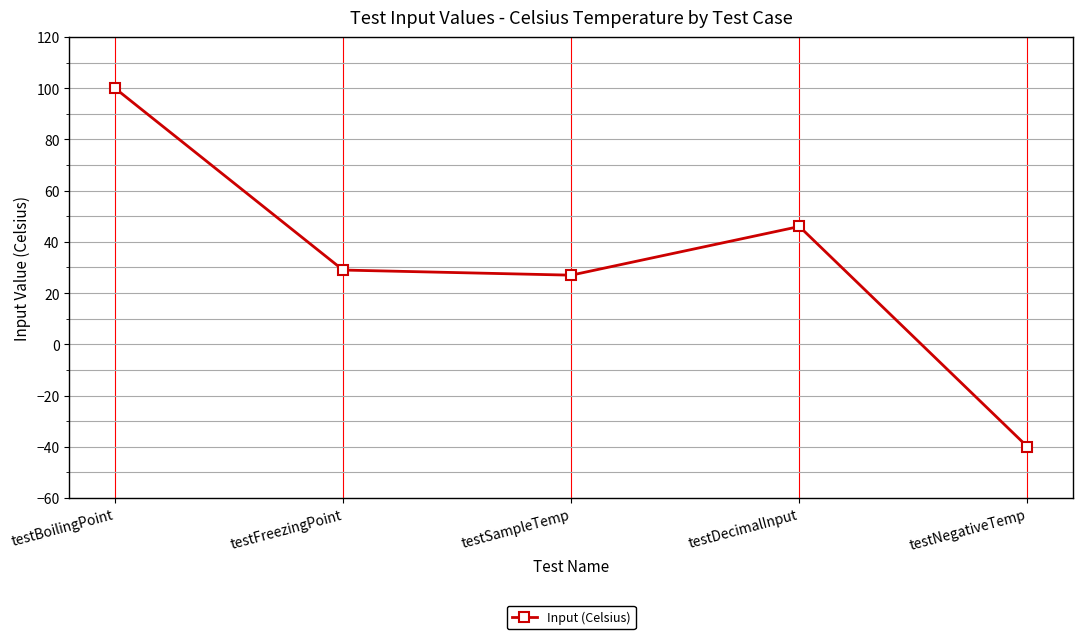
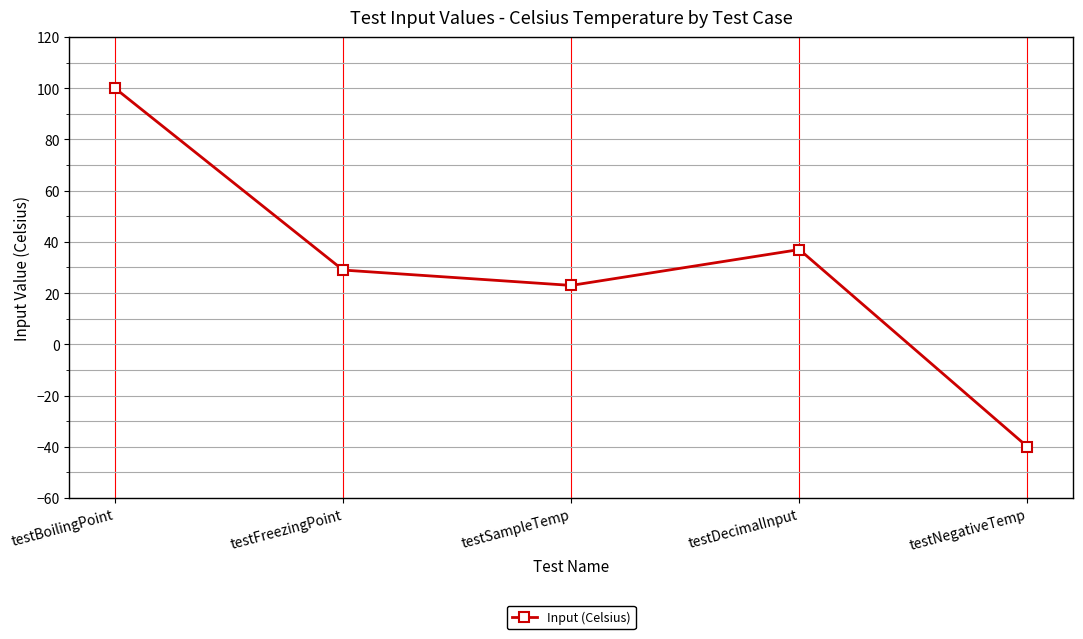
testSampleTemp: 27 -> 23
testDecimalInput: 46 -> 37
